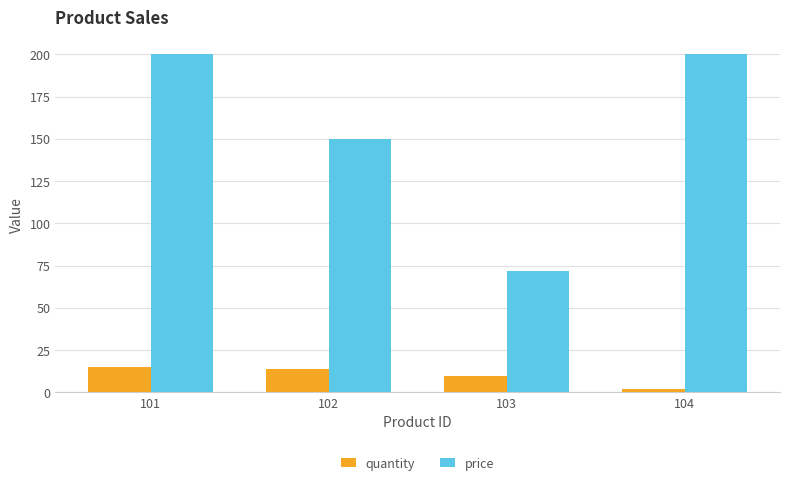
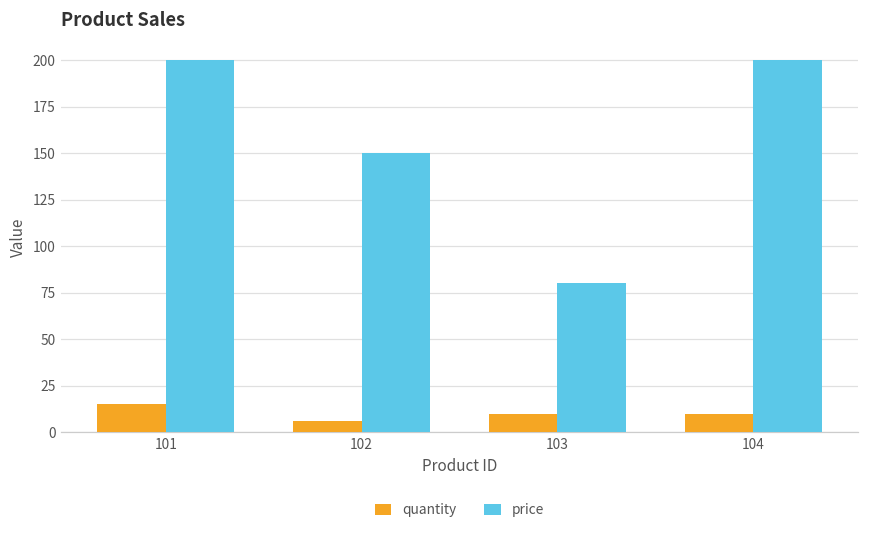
quantity, 102: 14 -> 6
price, 103: 72 -> 80
quantity, 104: 2 -> 10
